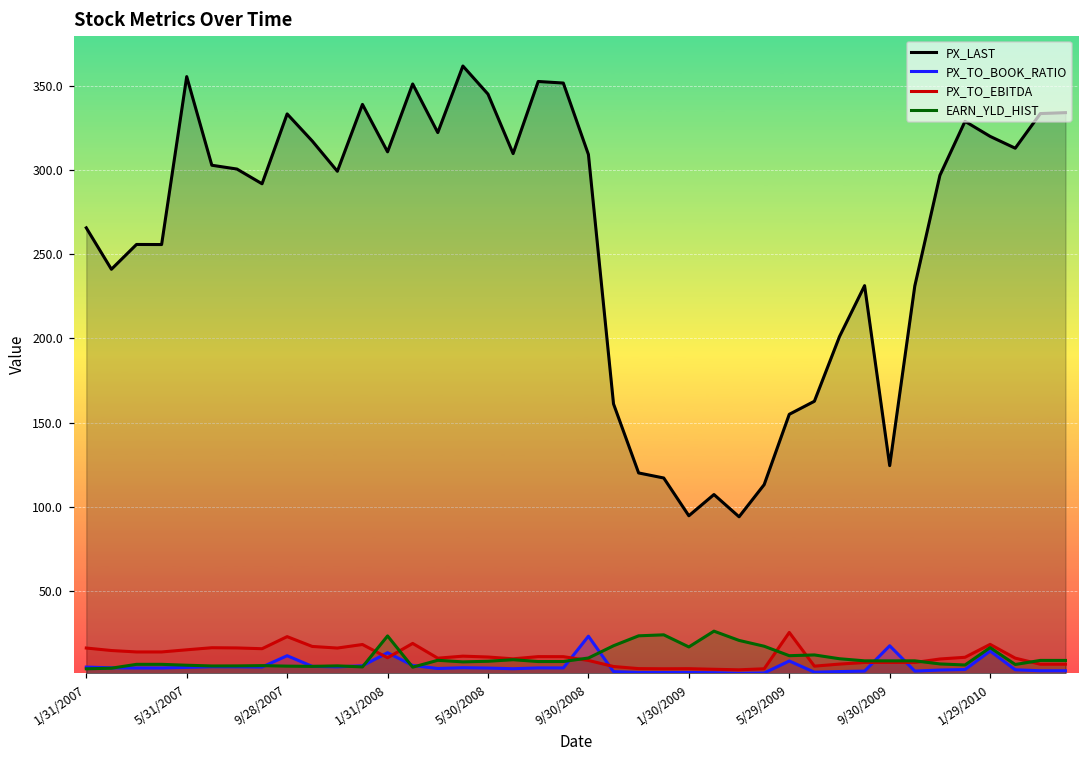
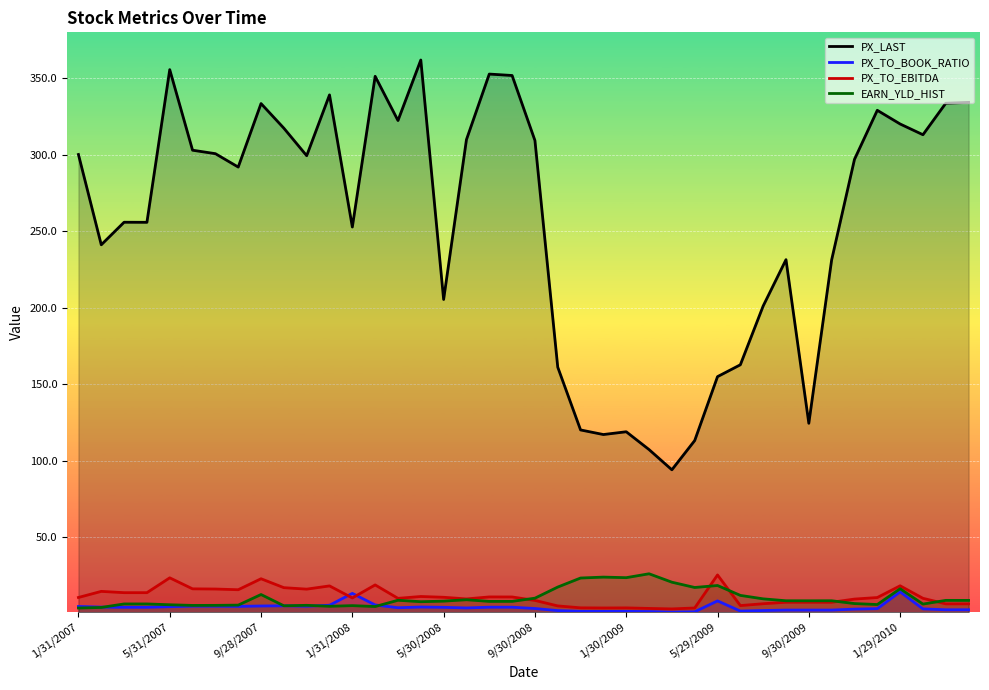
PX_LAST, 1/31/2007: 266 -> 300
PX_TO_EBITDA, 1/31/2007: 16 -> 10
PX_TO_EBITDA, 5/31/2007: 15 -> 23
PX_TO_BOOK_RATIO, 9/28/2007: 11 -> 5
EARN_YLD_HIST, 9/28/2007: 5 -> 12
PX_LAST, 1/31/2008: 311 -> 253
EARN_YLD_HIST, 1/31/2008: 23 -> 5
PX_LAST, 5/30/2008: 345 -> 205
PX_TO_BOOK_RATIO, 9/30/2008: 23 -> 3
PX_LAST, 1/30/2009: 95 -> 119
EARN_YLD_HIST, 1/30/2009: 17 -> 23
EARN_YLD_HIST, 5/29/2009: 11 -> 18
PX_TO_BOOK_RATIO, 9/30/2009: 17 -> 2
